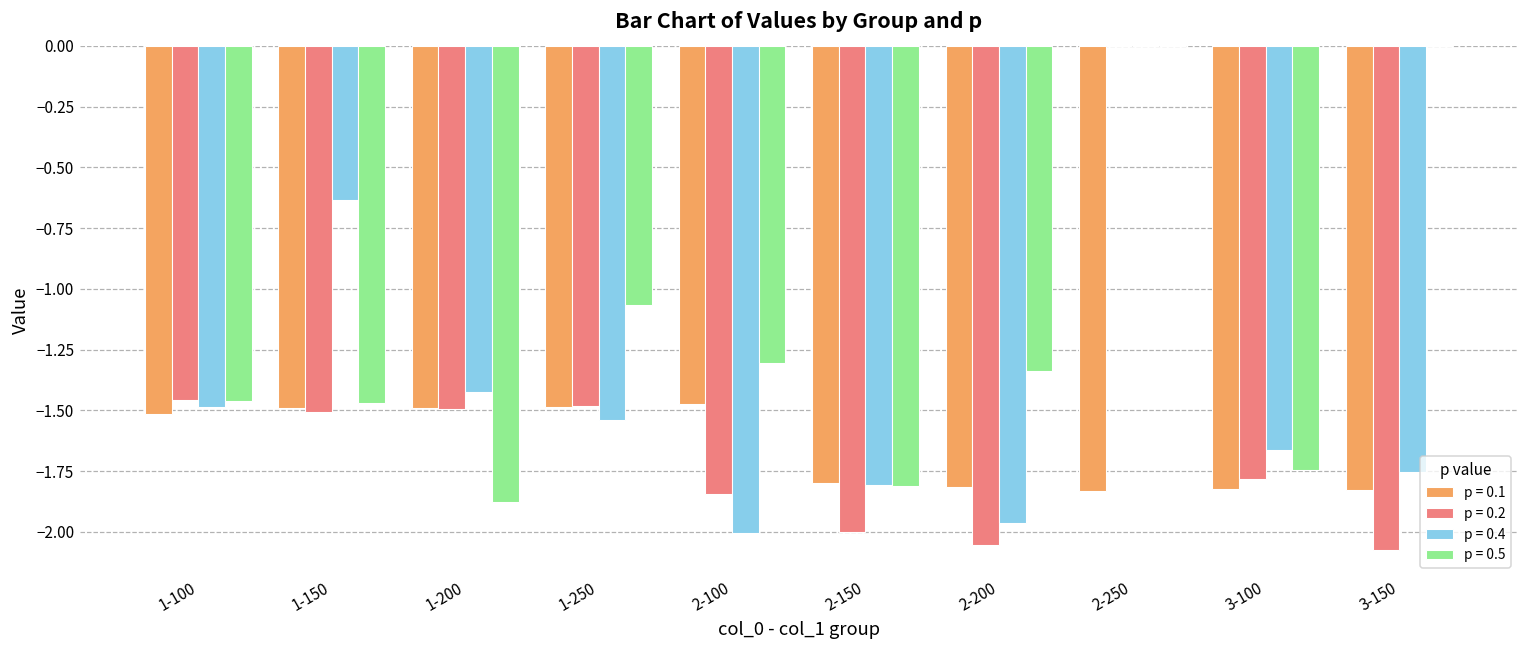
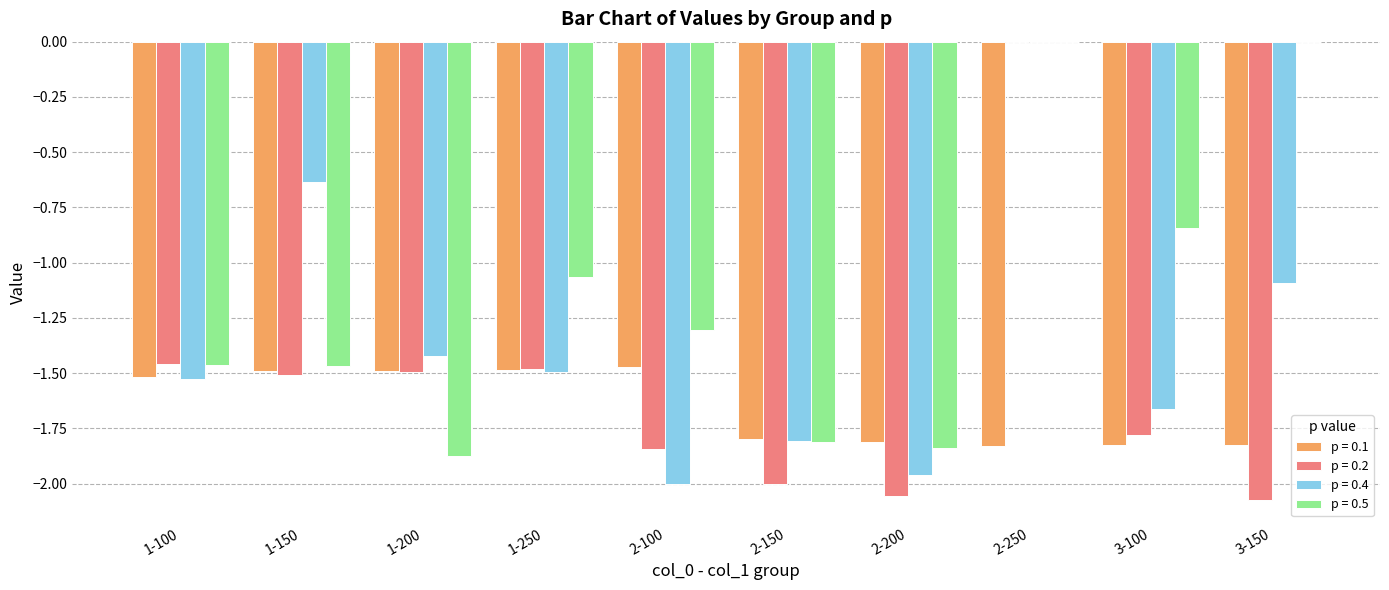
p = 0.4, 1-100: -1.48 -> -1.53
p = 0.4, 1-250: -1.54 -> -1.49
p = 0.5, 2-200: -1.34 -> -1.84
p = 0.5, 3-100: -1.75 -> -0.84
p = 0.4, 3-150: -1.76 -> -1.09
